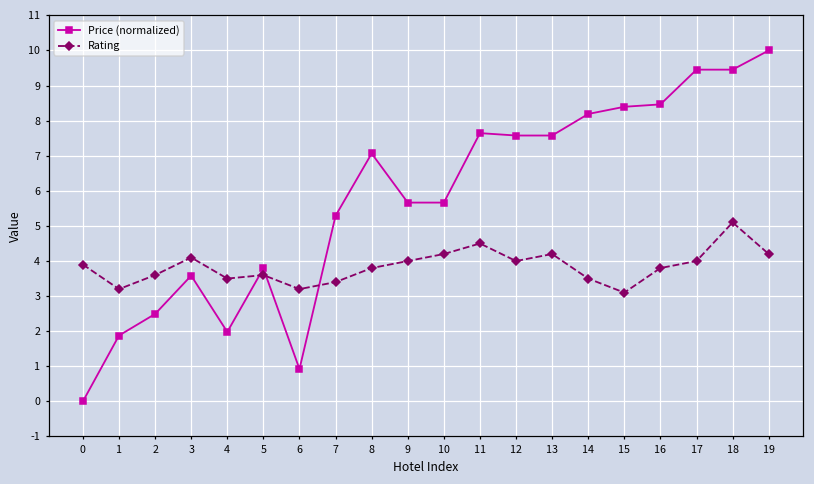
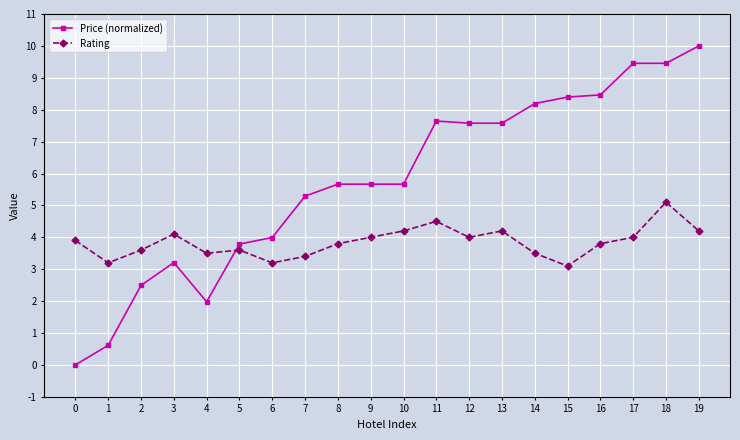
Price (normalized), 1: 1.9 -> 0.6
Price (normalized), 3: 3.6 -> 3.2
Price (normalized), 6: 0.9 -> 4.0
Price (normalized), 8: 7.1 -> 5.7
